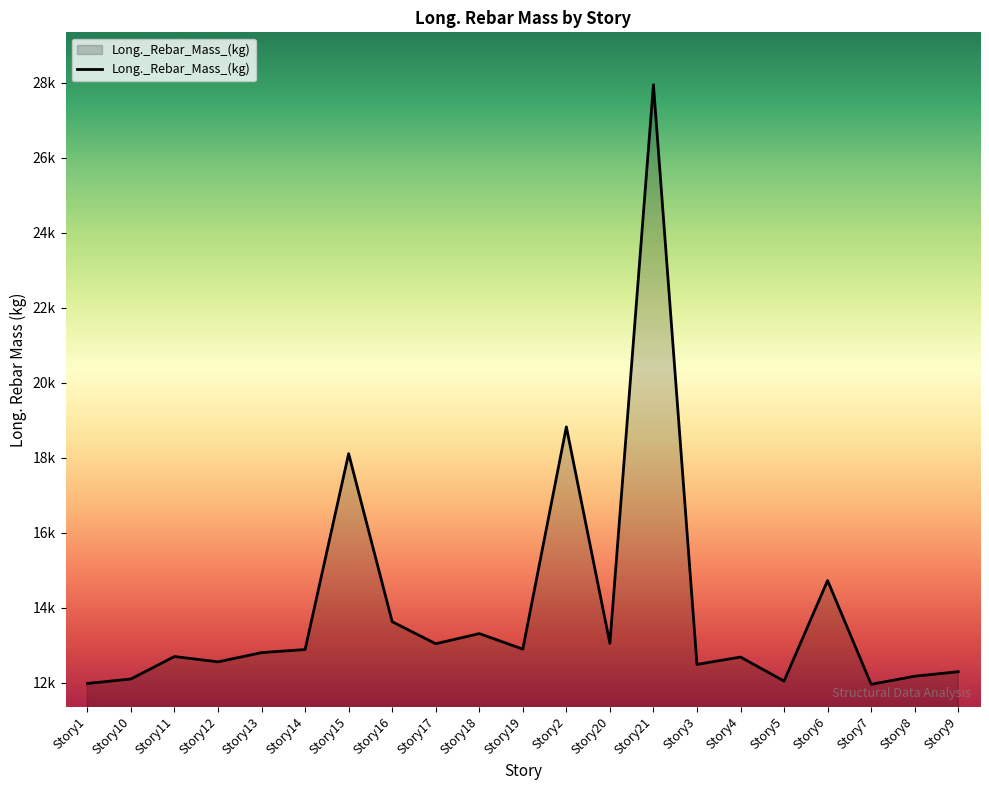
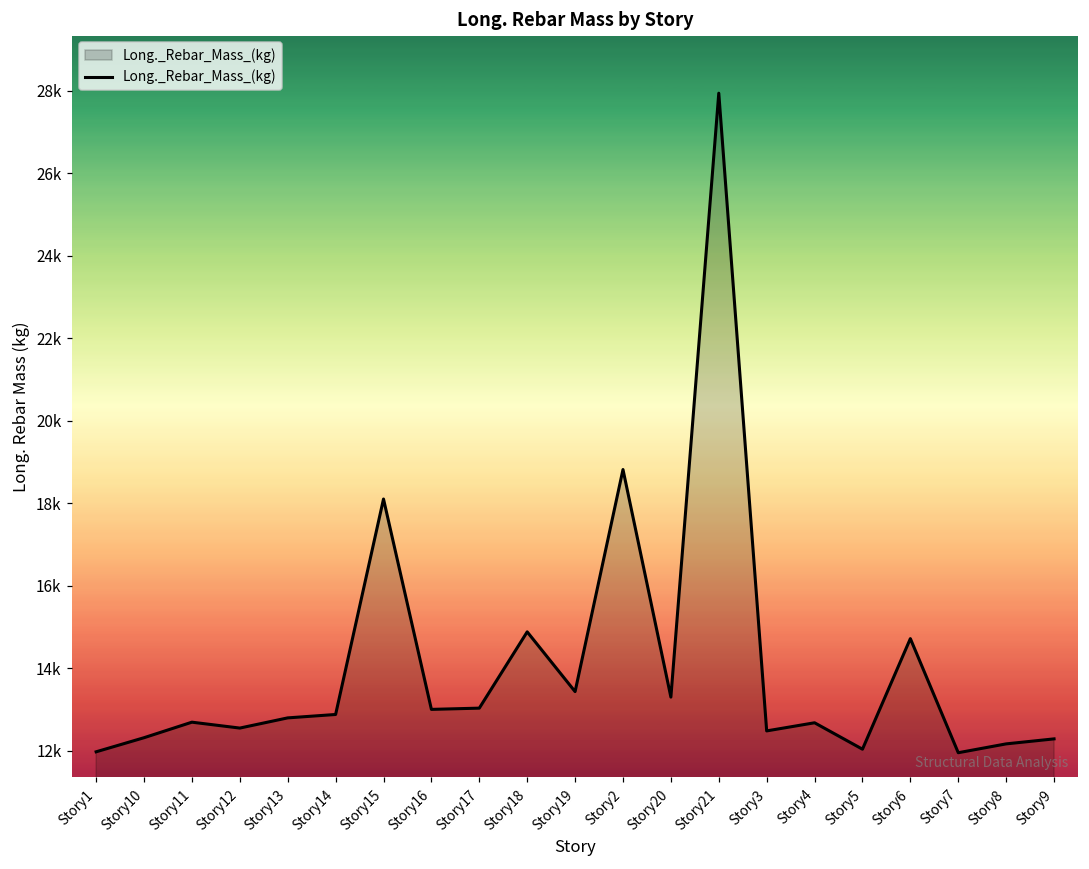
Story10: 12100 -> 12300
Story16: 13600 -> 13000
Story18: 13300 -> 14900
Story19: 12900 -> 13400
Story20: 13000 -> 13300
